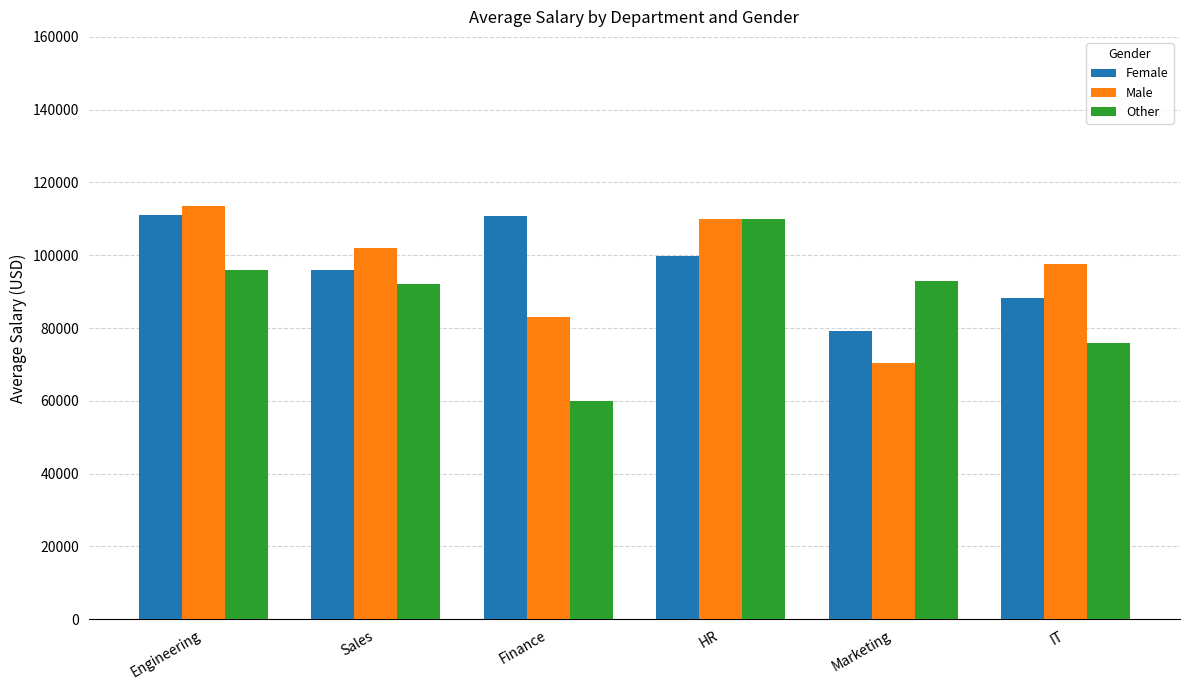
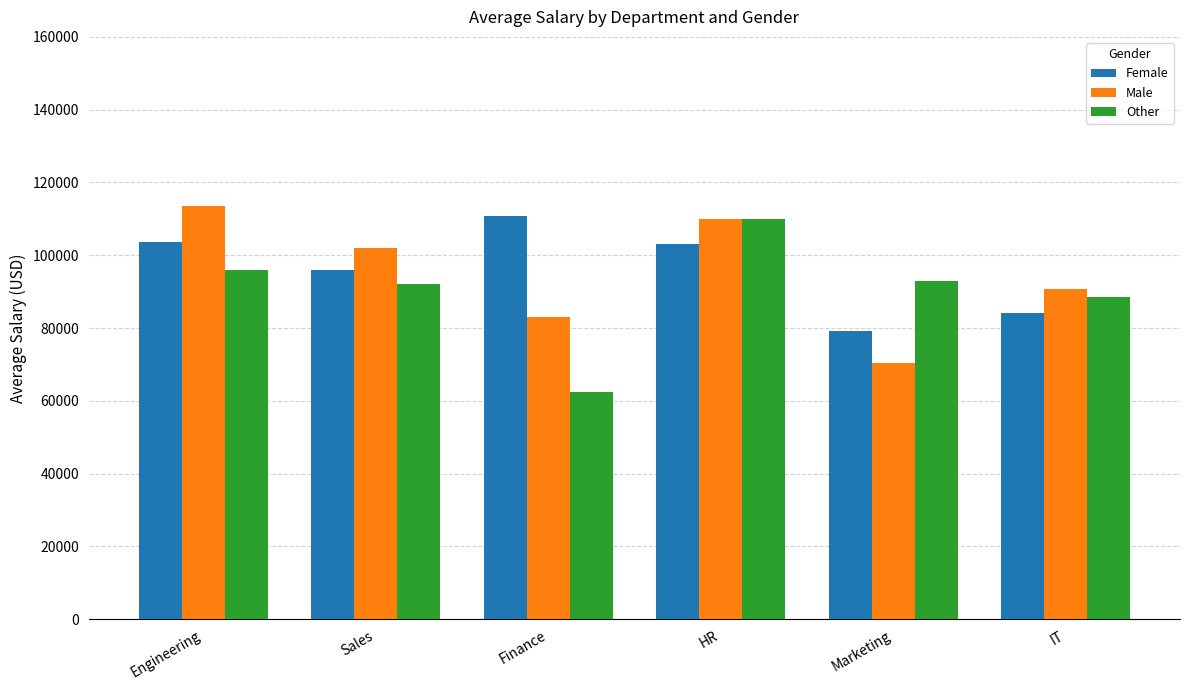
Female, Engineering: 111000 -> 104000
Other, Finance: 60000 -> 62000
Female, HR: 100000 -> 103000
Female, IT: 88000 -> 84000
Male, IT: 98000 -> 91000
Other, IT: 76000 -> 88000
